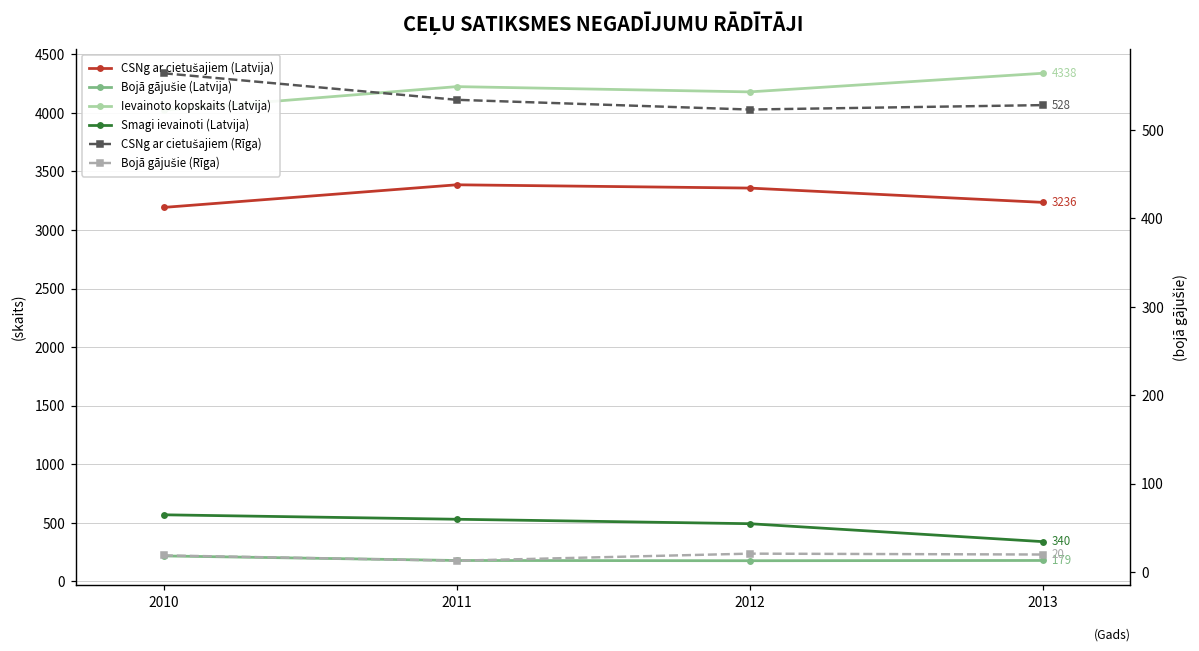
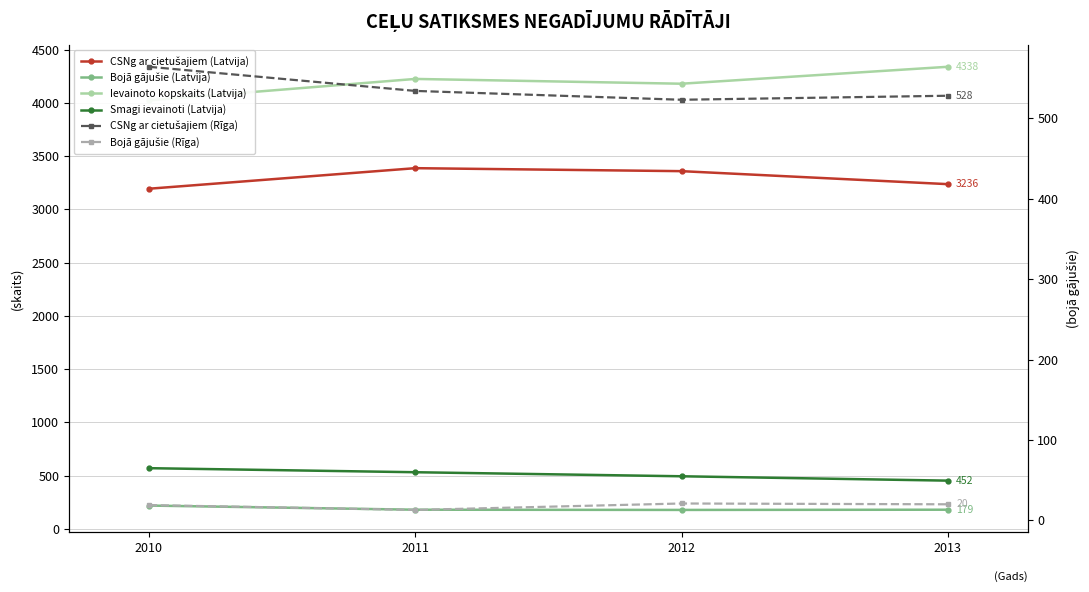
Smagi ievainoti (Latvija), 2013: 340 -> 452
